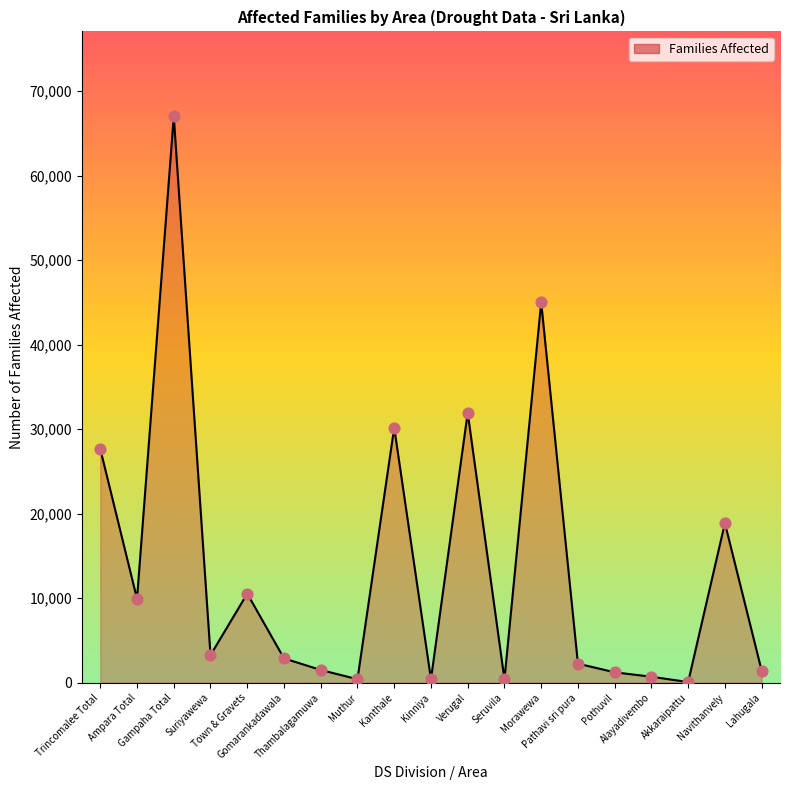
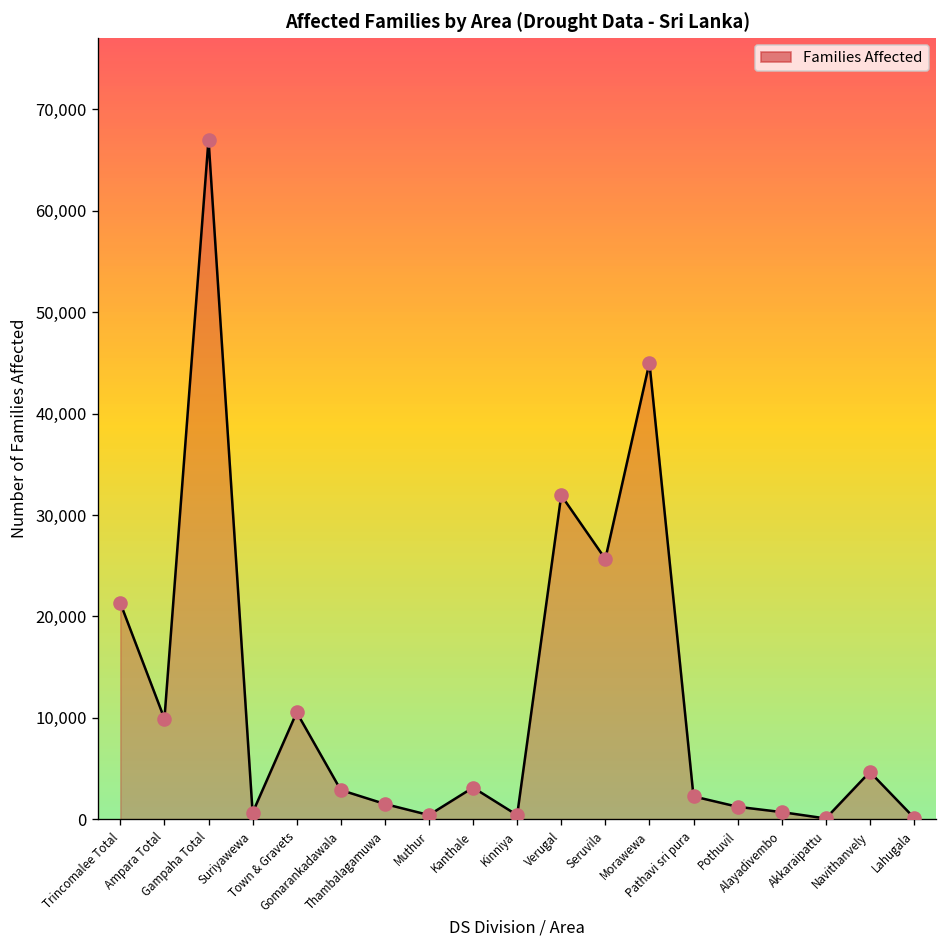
Trincomalee Total: 28,000 -> 21,000
Suriyawewa: 3,000 -> 1,000
Kanthale: 30,000 -> 3,000
Seruvila: 0 -> 26,000
Navithanvely: 19,000 -> 5,000
Lahugala: 1,000 -> 0
